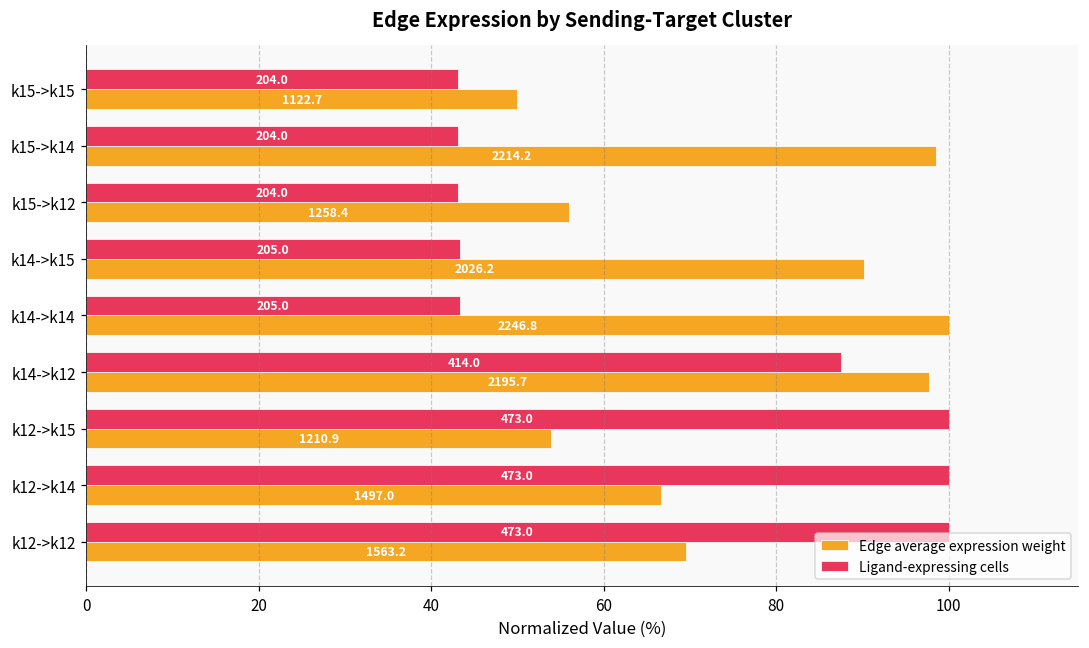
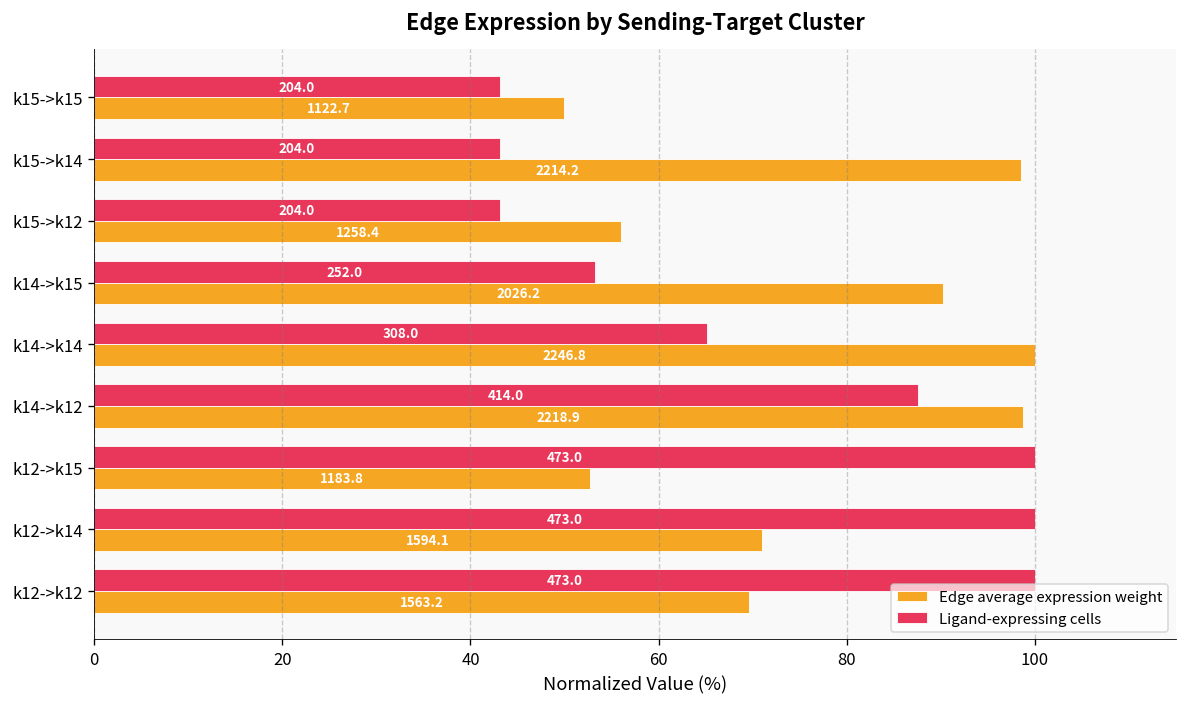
Ligand-expressing cells, k14->k15: 205.0 -> 252.0
Ligand-expressing cells, k14->k14: 205.0 -> 308.0
Edge average expression weight, k14->k12: 2195.7 -> 2218.9
Edge average expression weight, k12->k15: 1210.9 -> 1183.8
Edge average expression weight, k12->k14: 1497.0 -> 1594.1
